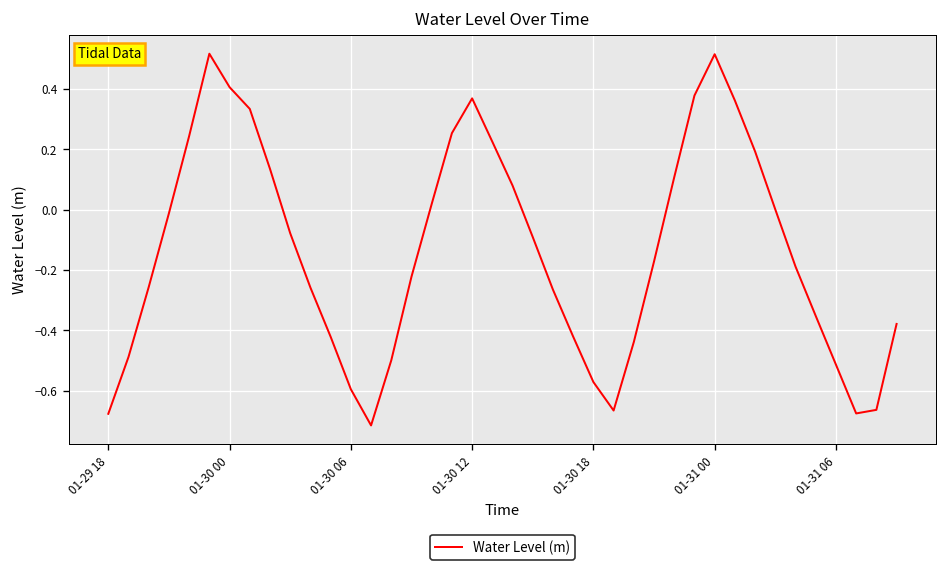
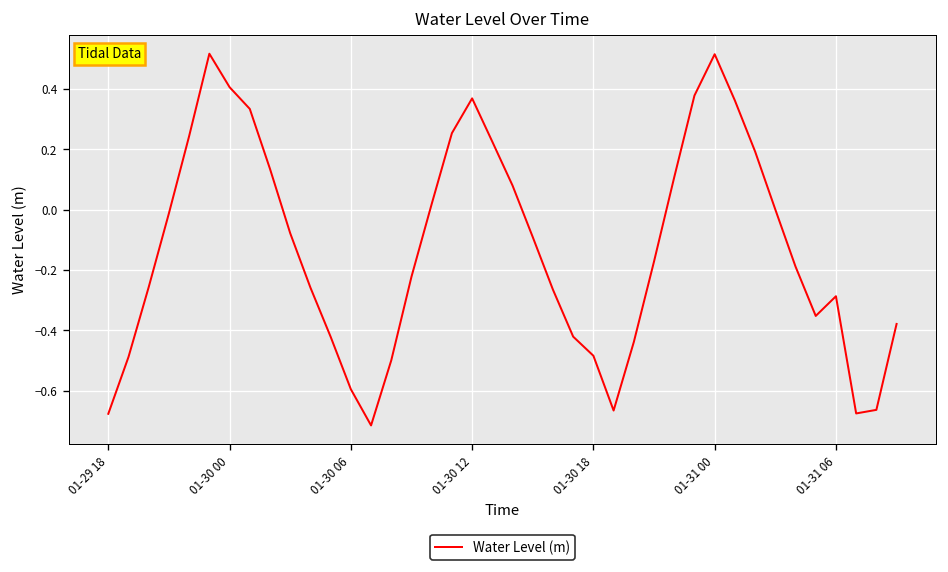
01-30 18: -0.57 -> -0.48
01-31 06: -0.51 -> -0.29
